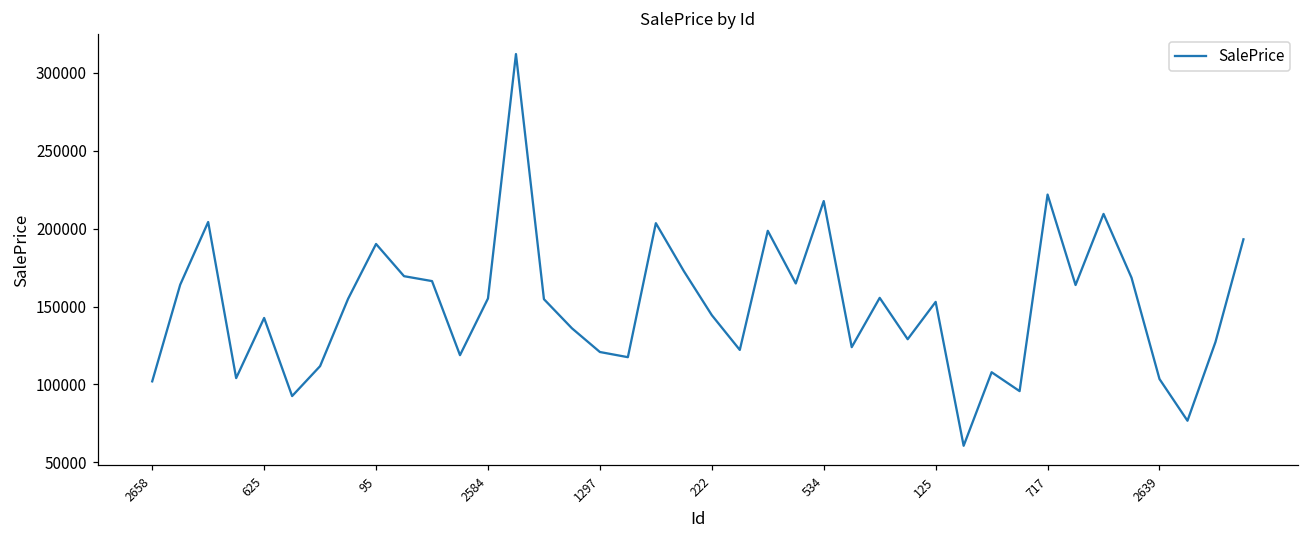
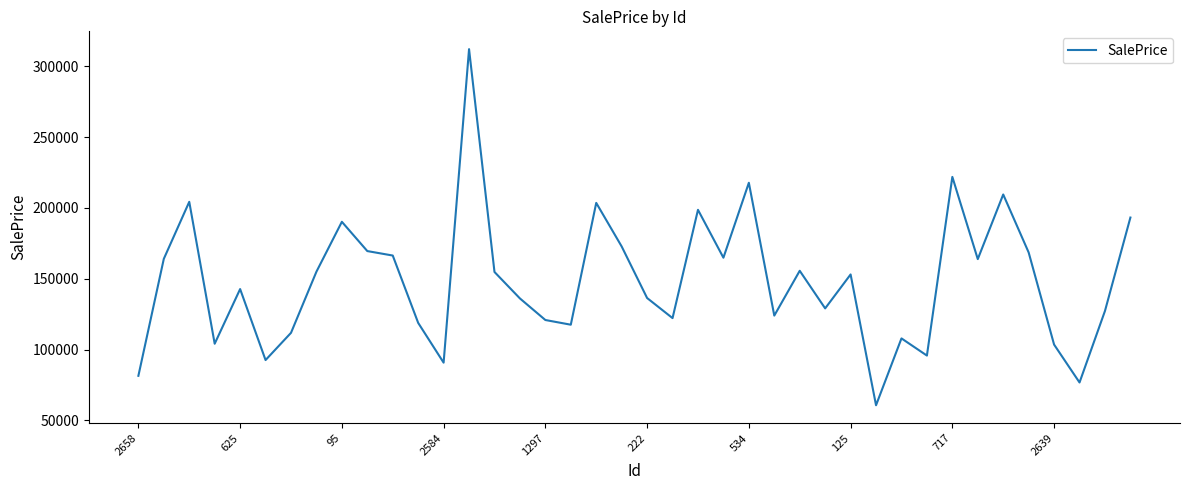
2658: 102000 -> 81000
2584: 155000 -> 91000
222: 144000 -> 136000
